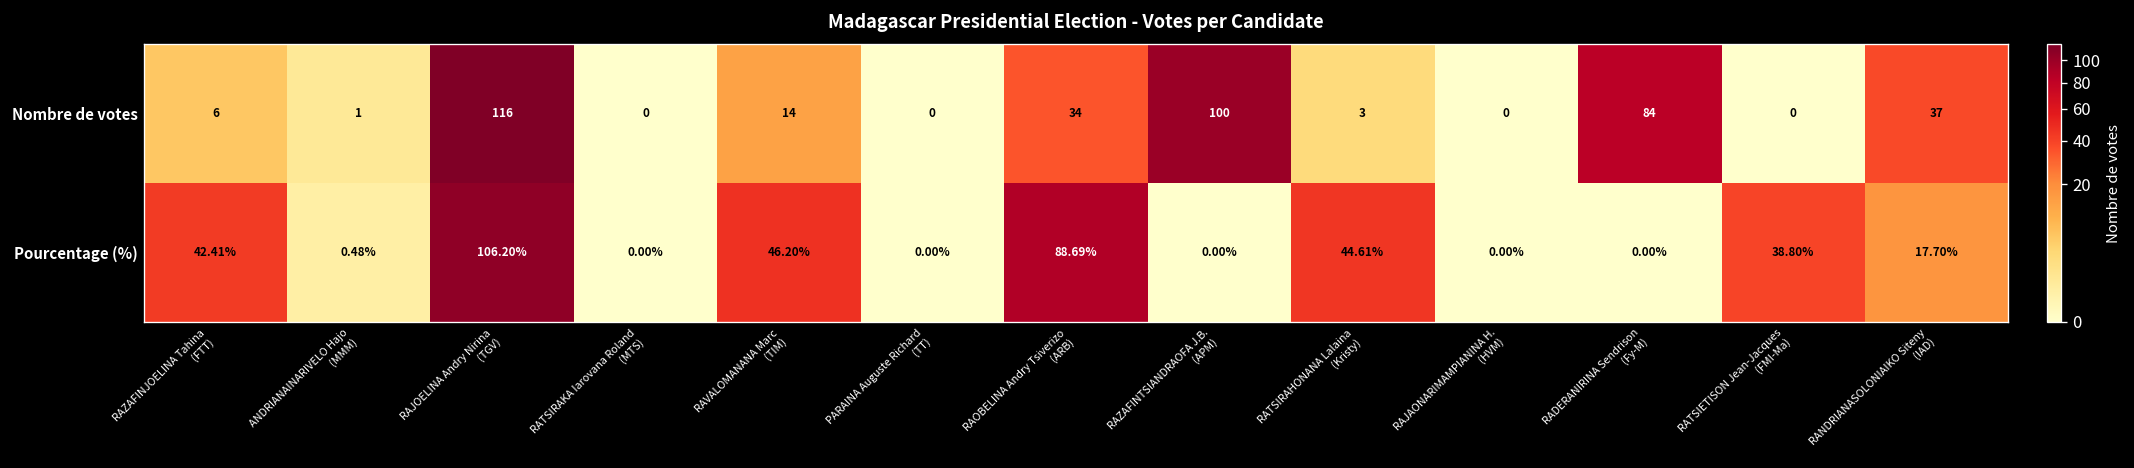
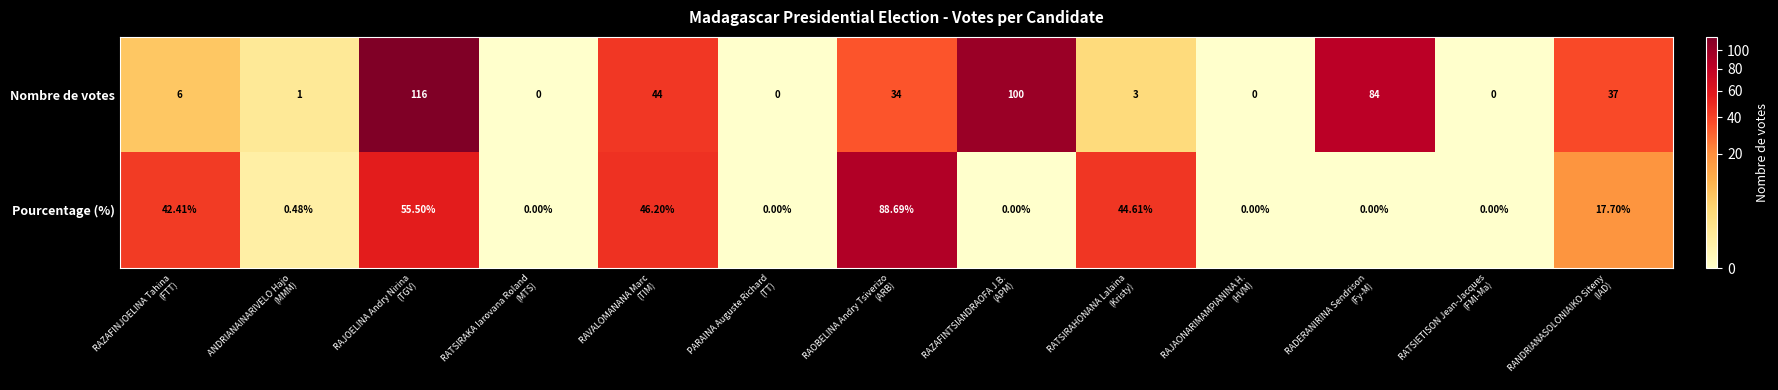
Nombre de votes, RAVALOMANANA Marc (TIM): 14 -> 44
Pourcentage (%), RAJOELINA Andry Nirina (TGV): 106.20% -> 55.50%
Pourcentage (%), RATSIETISON Jean-Jacques (FMI-Ma): 38.80% -> 0.00%
